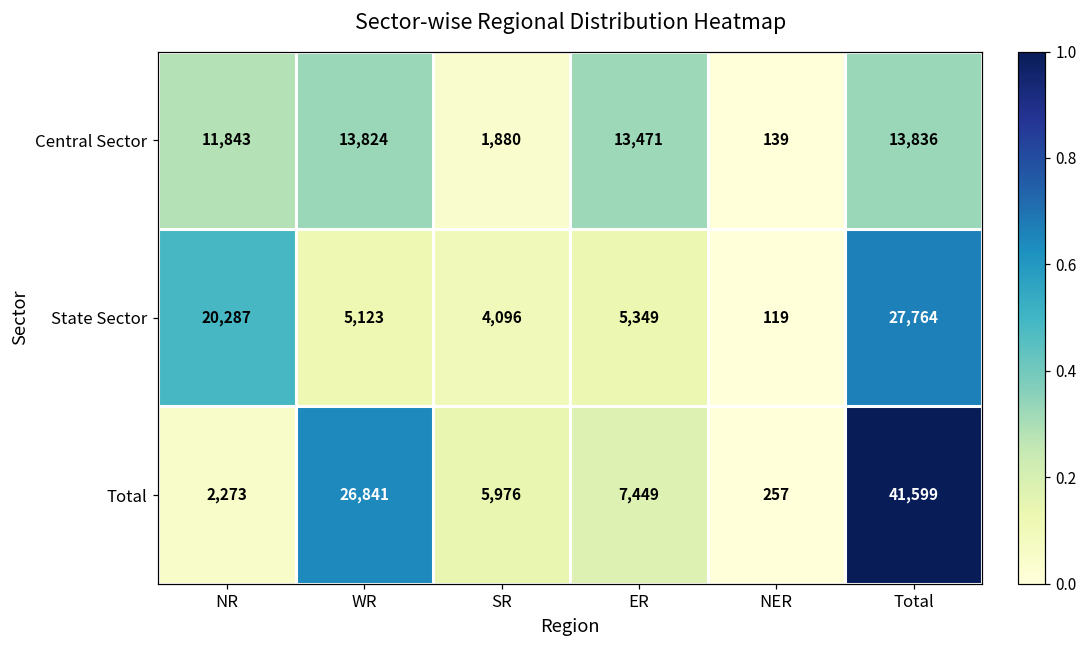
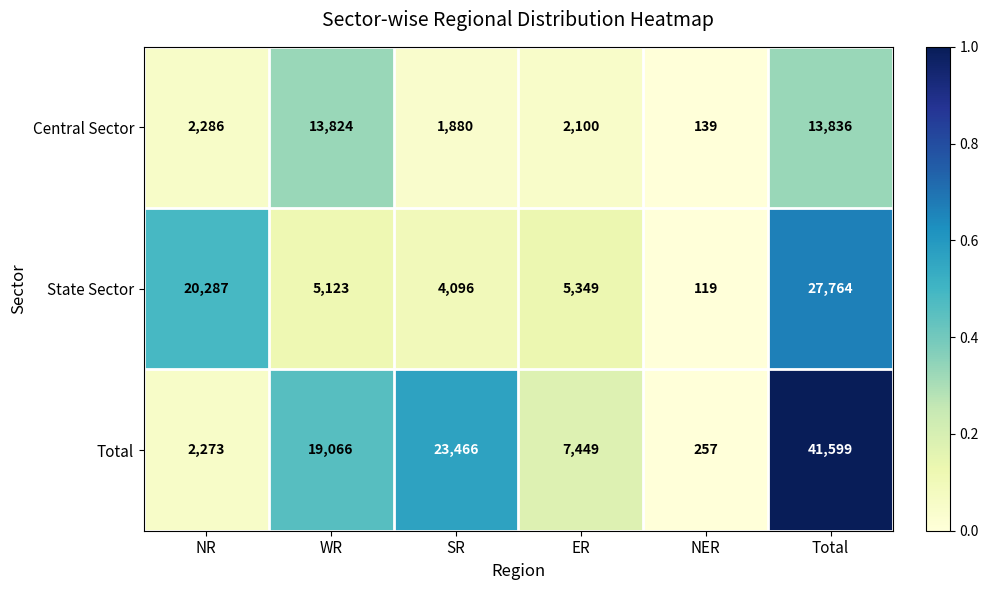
Central Sector, NR: 11,843 -> 2,286
Central Sector, ER: 13,471 -> 2,100
Total, WR: 26,841 -> 19,066
Total, SR: 5,976 -> 23,466
